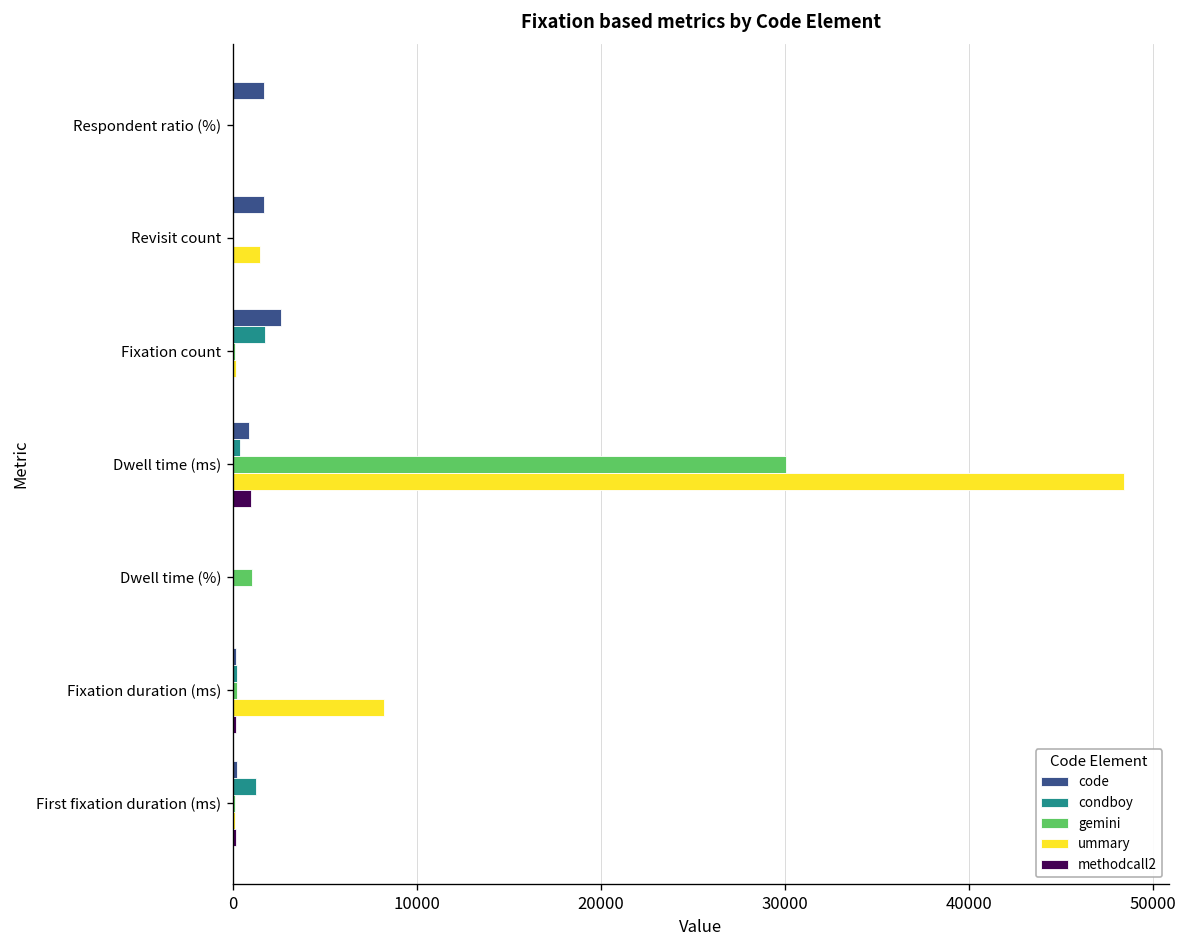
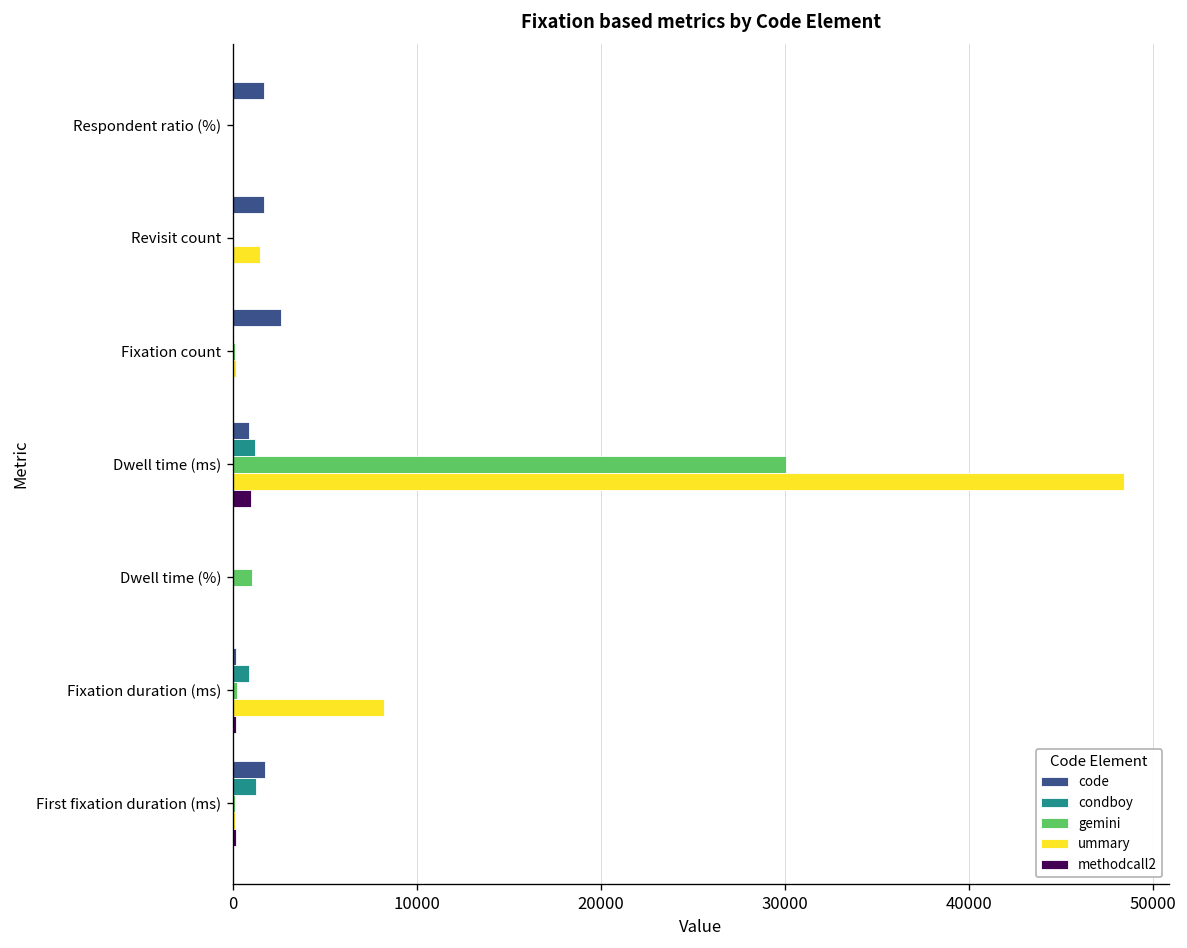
condboy, Fixation count: 1700 -> 0
condboy, Dwell time (ms): 400 -> 1200
condboy, Fixation duration (ms): 200 -> 900
code, First fixation duration (ms): 300 -> 1800
